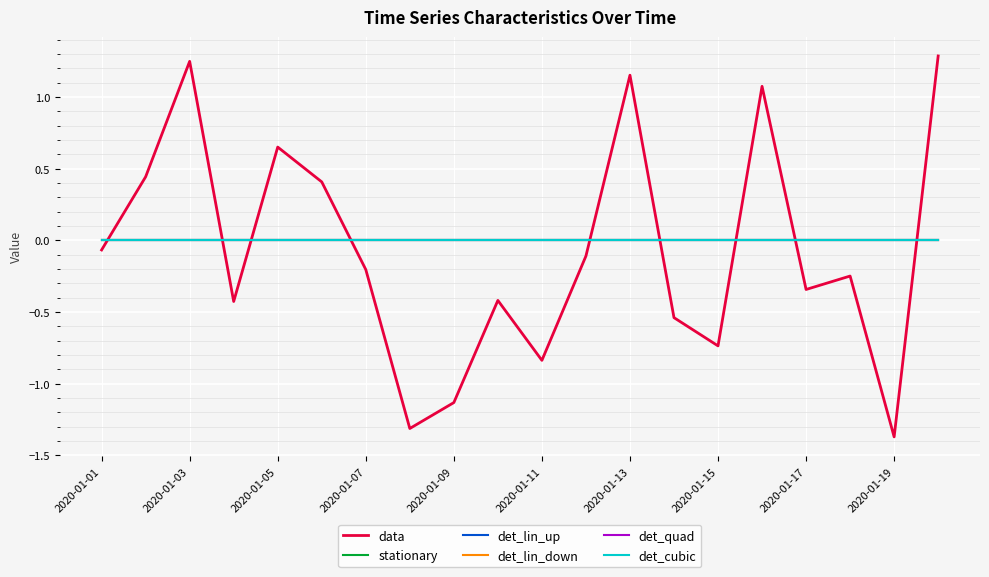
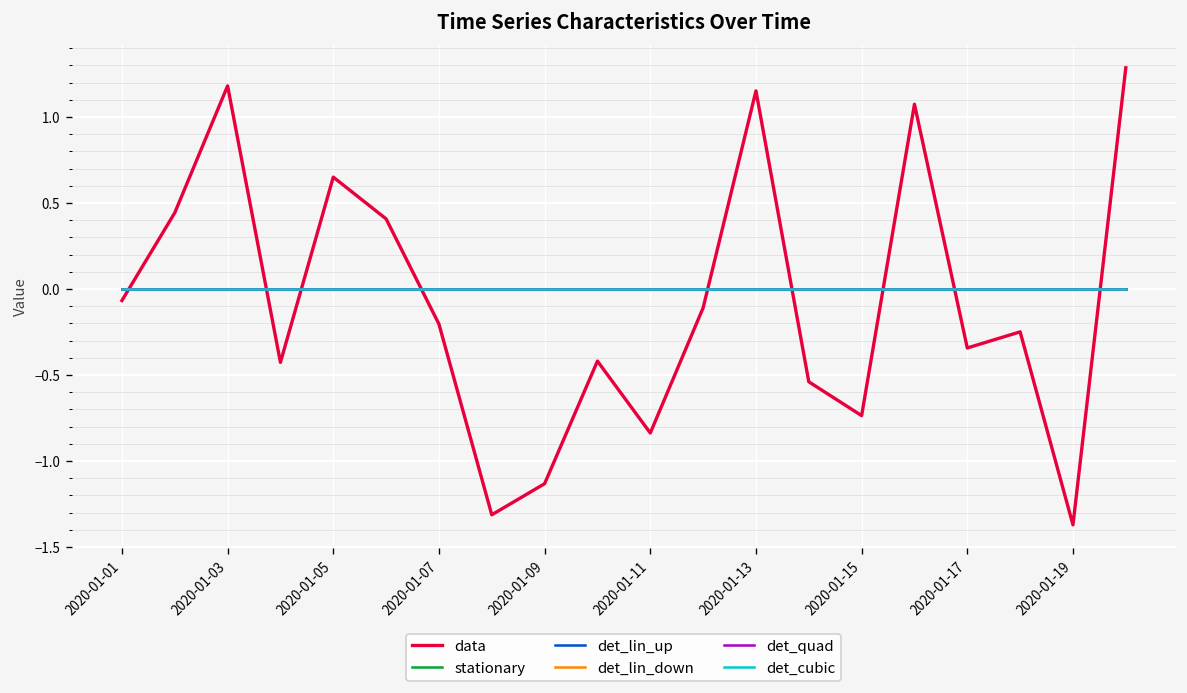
data, 2020-01-03: 1.25 -> 1.18
